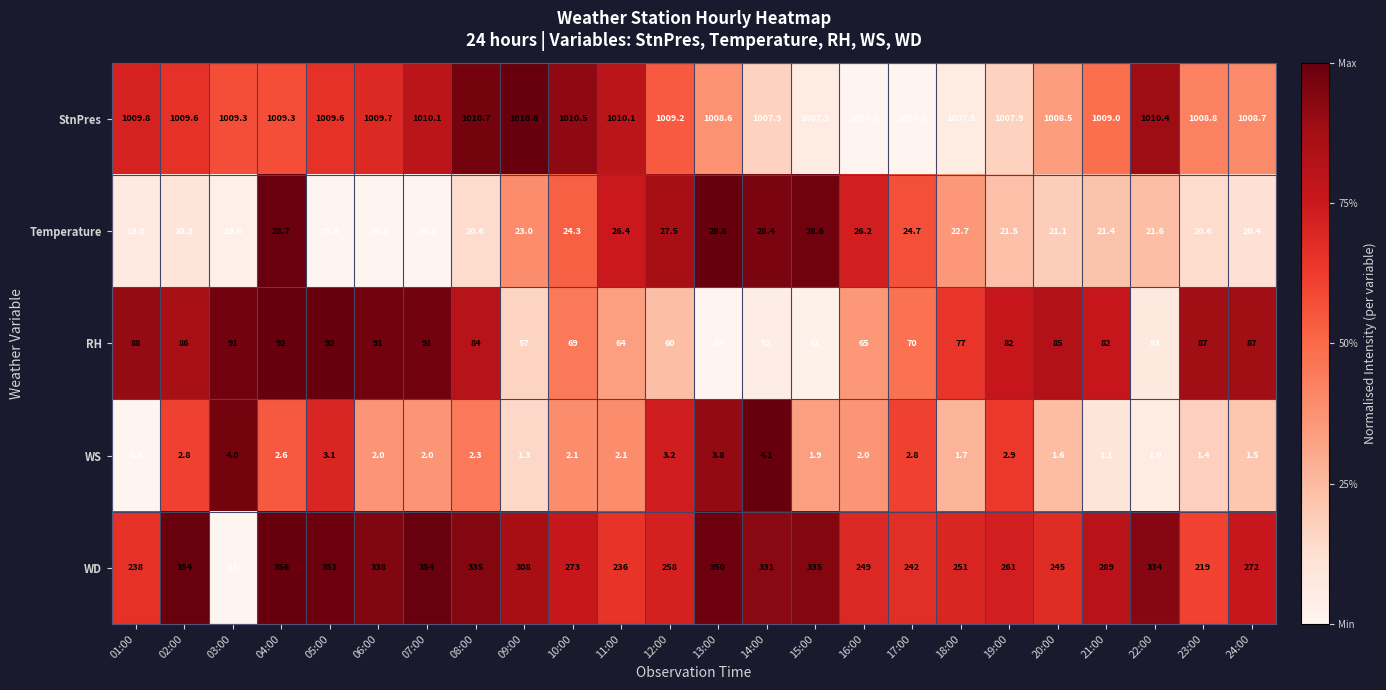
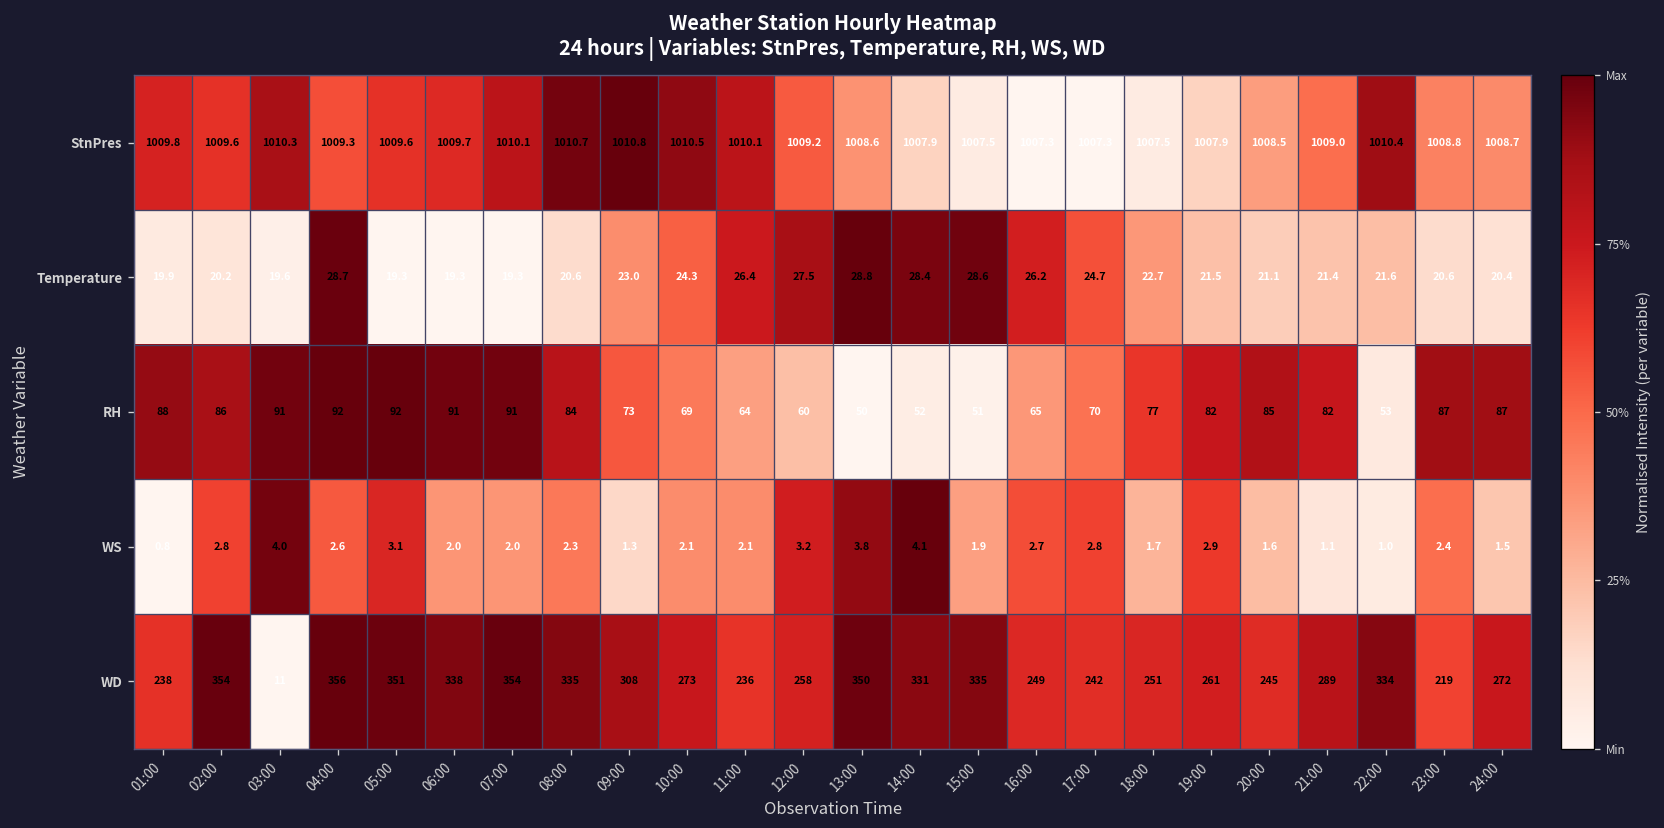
StnPres, 03:00: 1009.3 -> 1010.3
RH, 09:00: 57 -> 73
WS, 16:00: 2.0 -> 2.7
WS, 23:00: 1.4 -> 2.4
